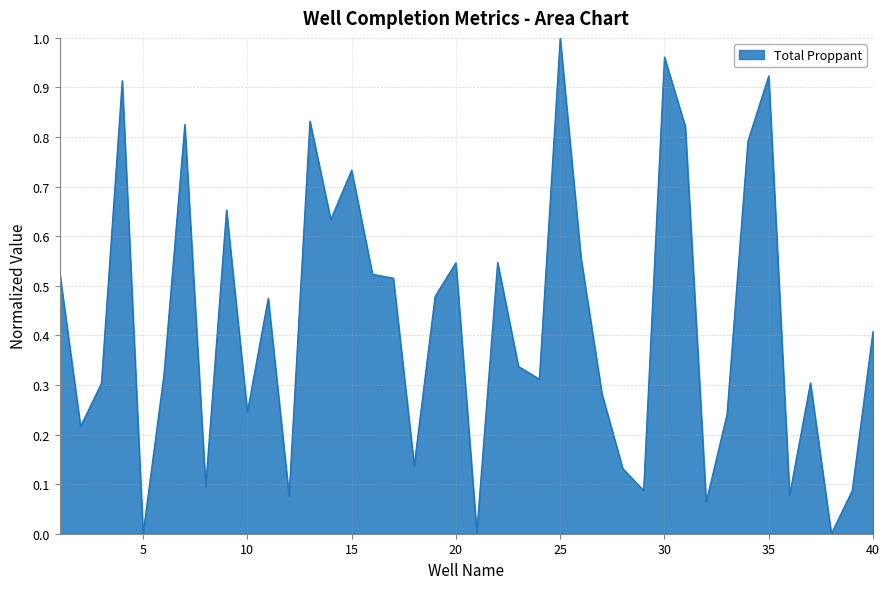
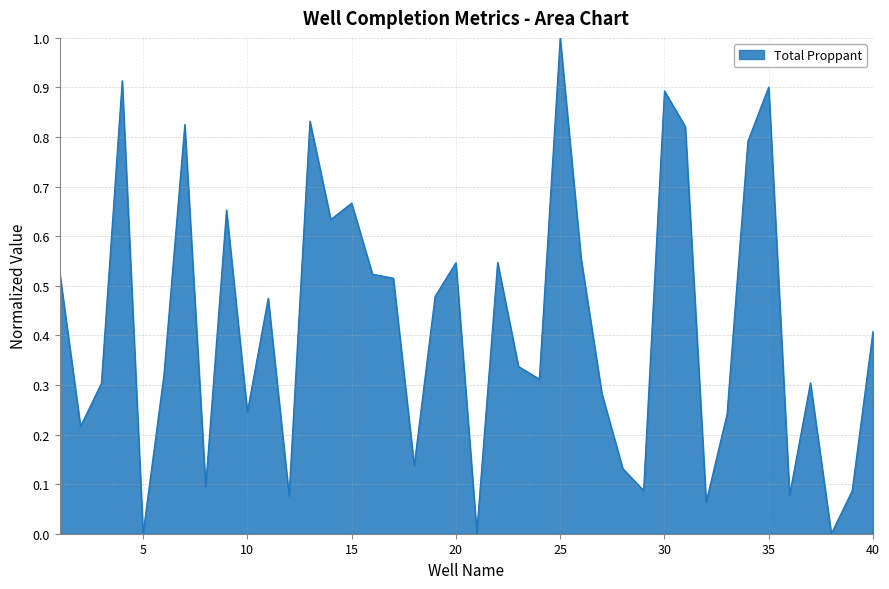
15: 0.73 -> 0.67
30: 0.96 -> 0.89
35: 0.92 -> 0.90
